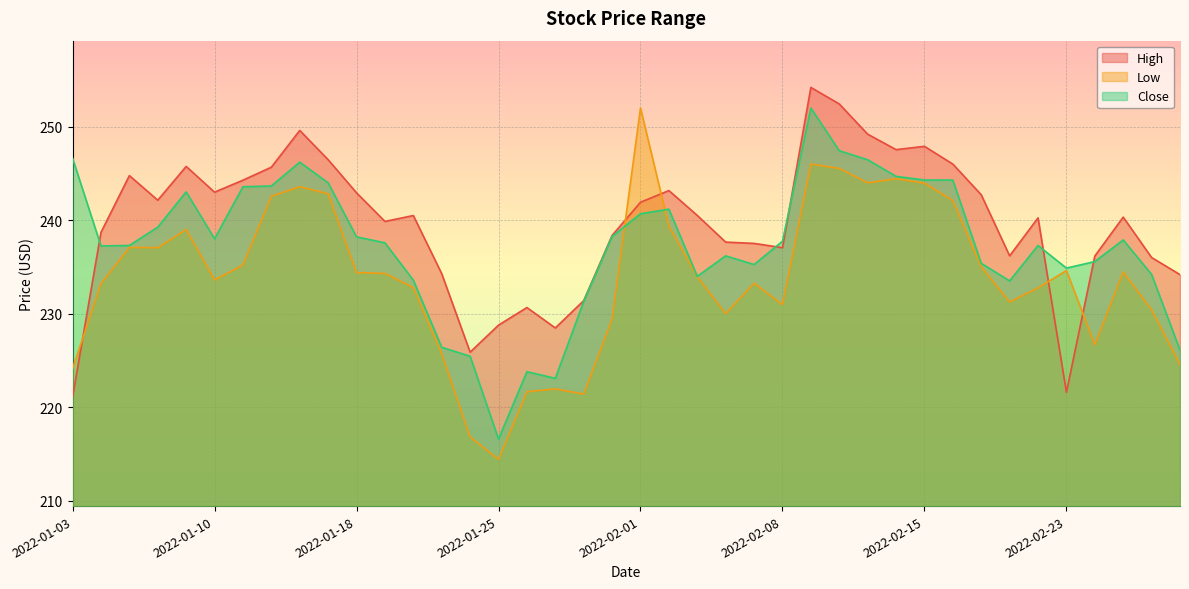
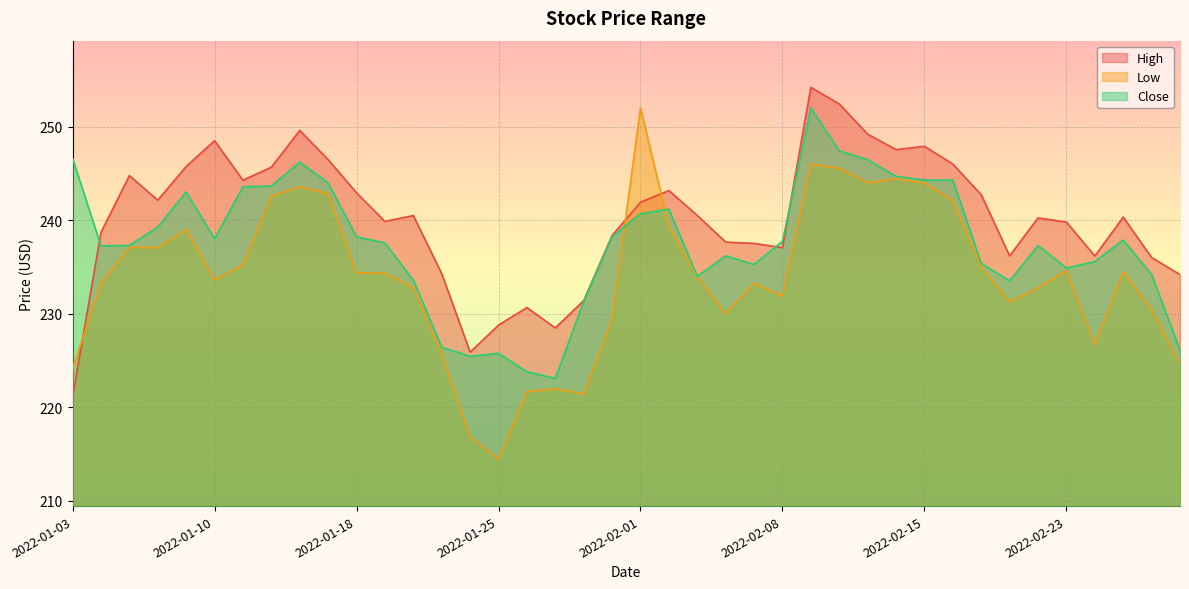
High, 2022-01-10: 243 -> 249
Close, 2022-01-25: 217 -> 226
Low, 2022-02-08: 231 -> 232
High, 2022-02-23: 222 -> 240
